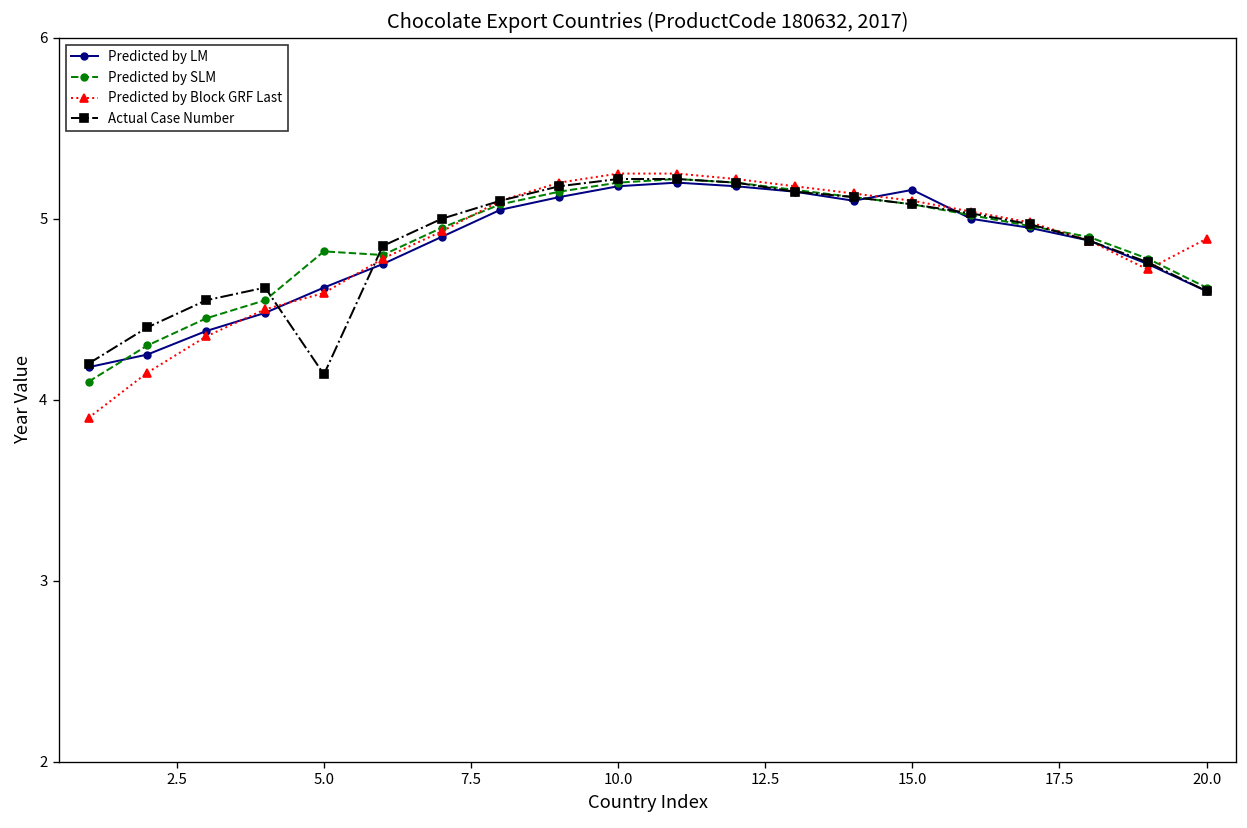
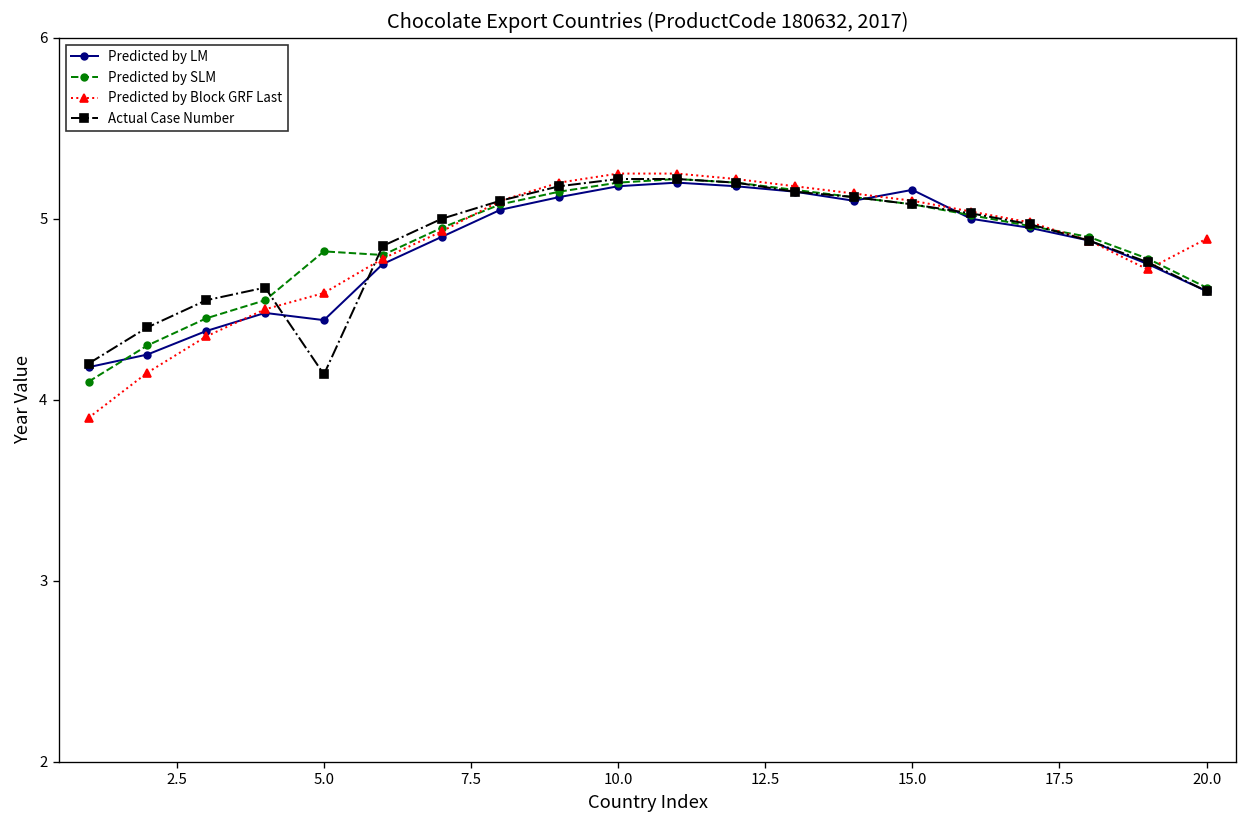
Predicted by LM, 5.0: 4.62 -> 4.44
